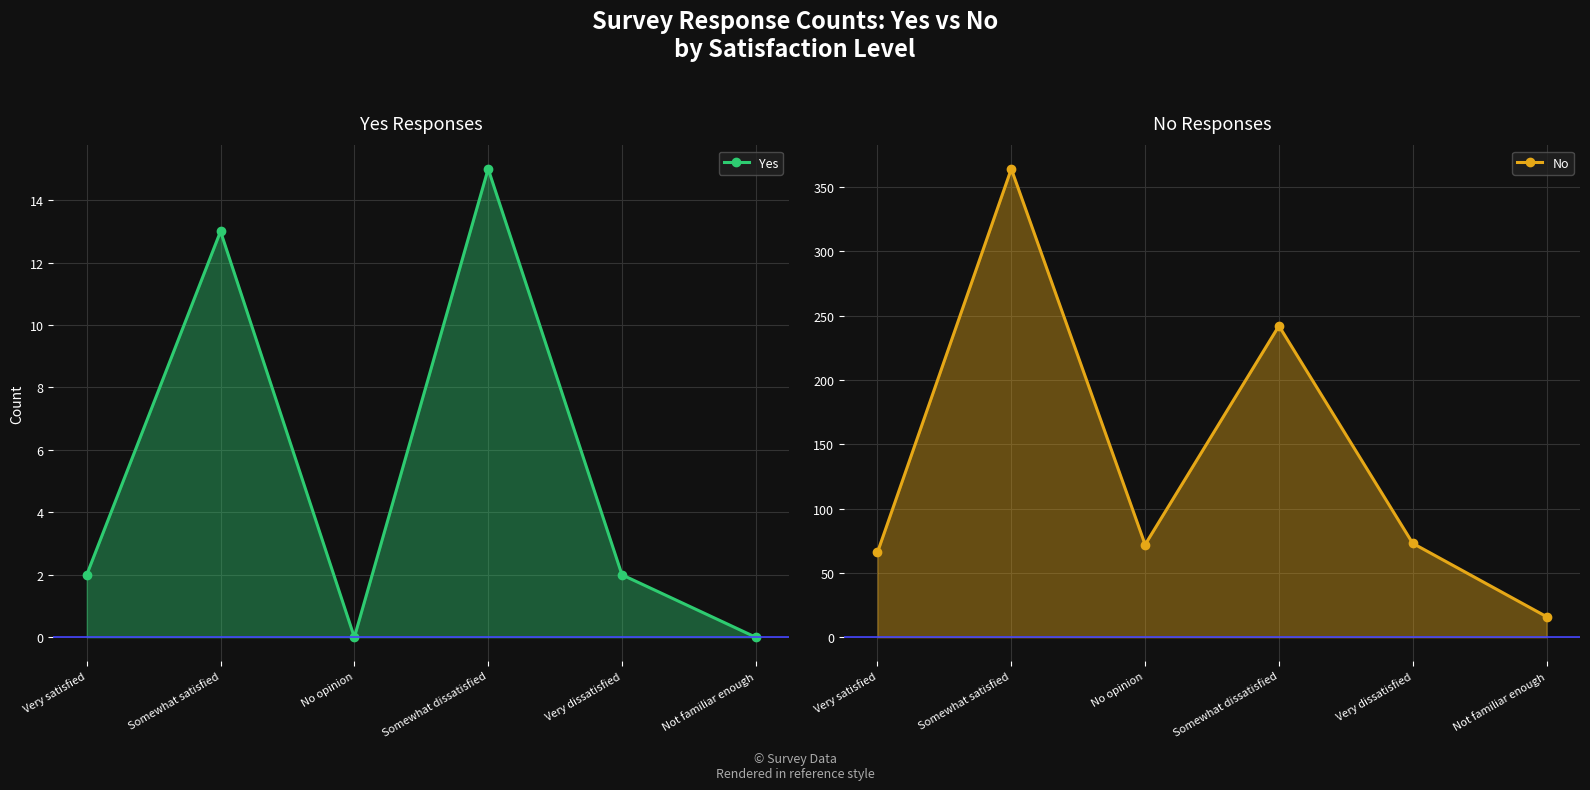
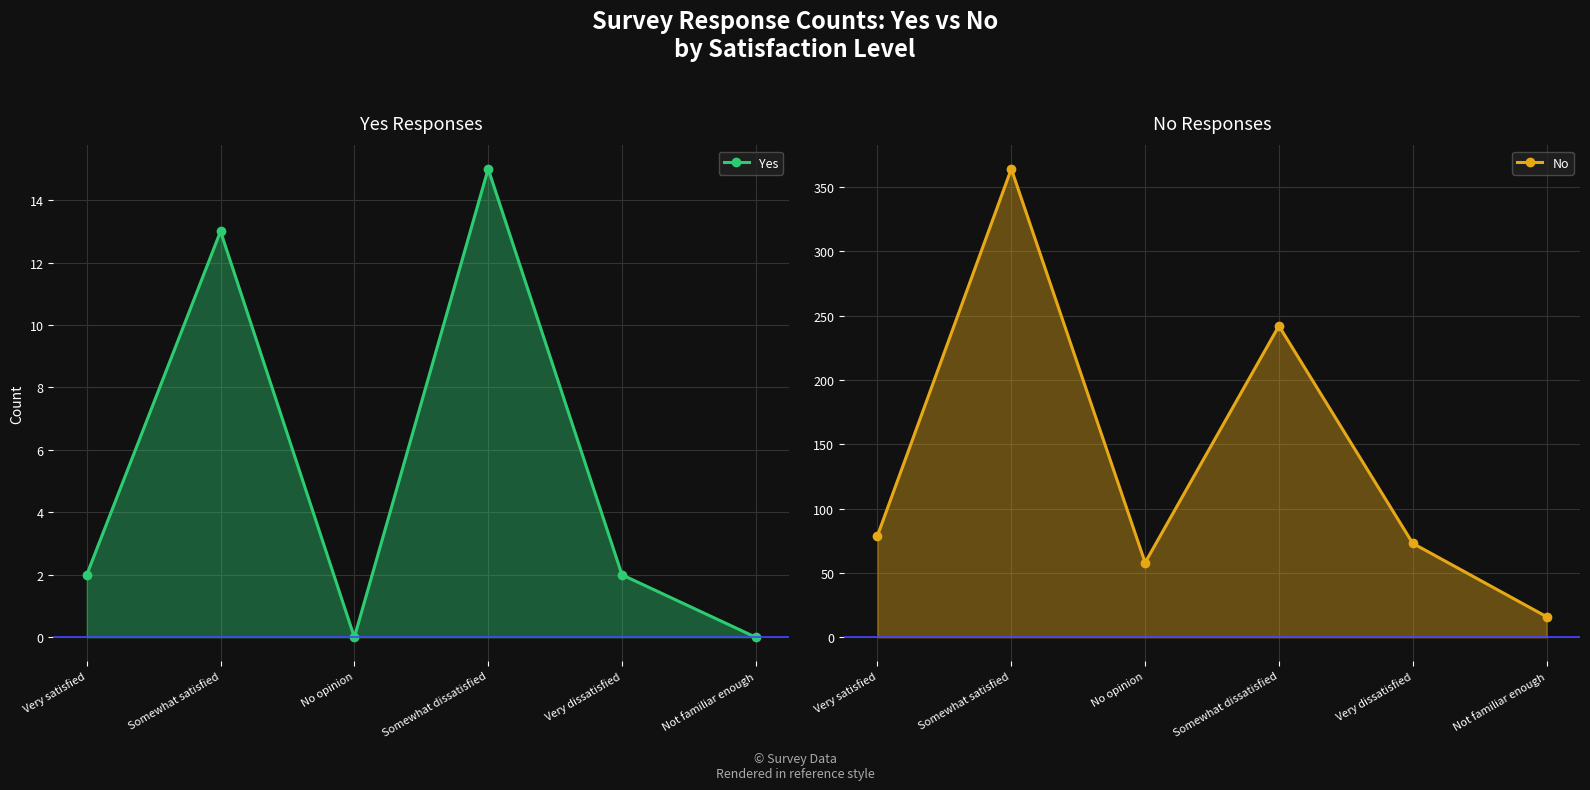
No Responses, Very satisfied: 66 -> 79
No Responses, No opinion: 72 -> 58
